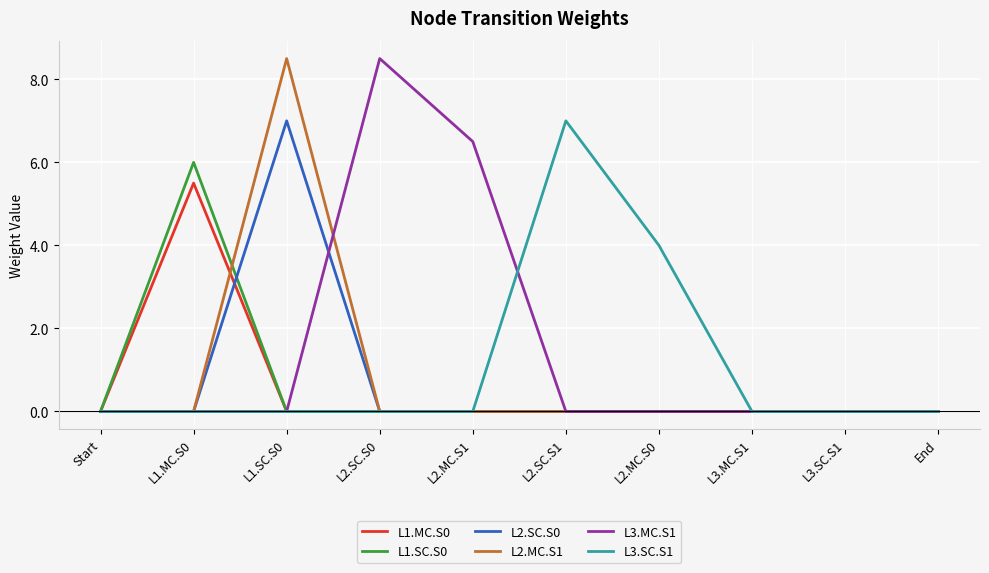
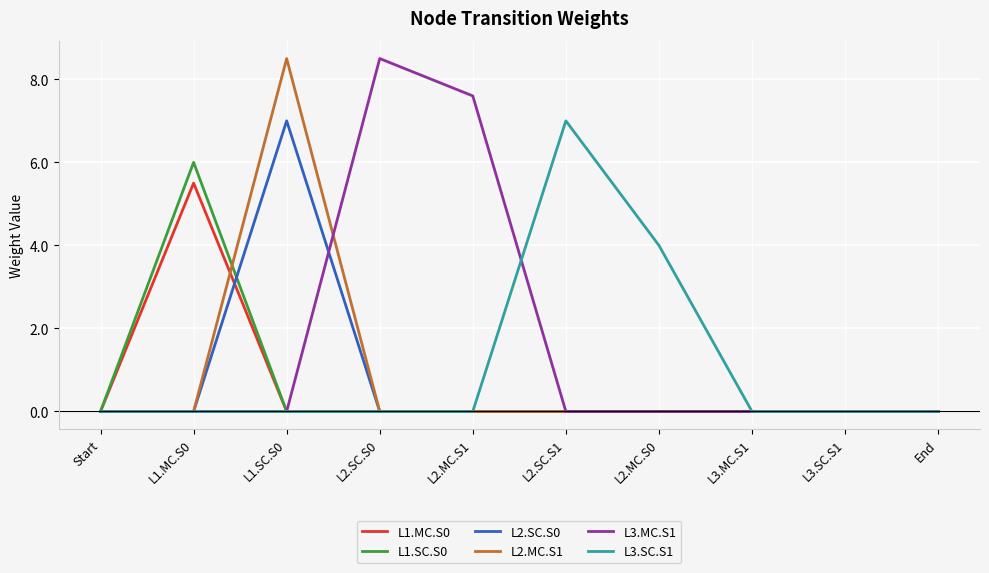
L3.MC.S1, L2.MC.S1: 6.5 -> 7.6
